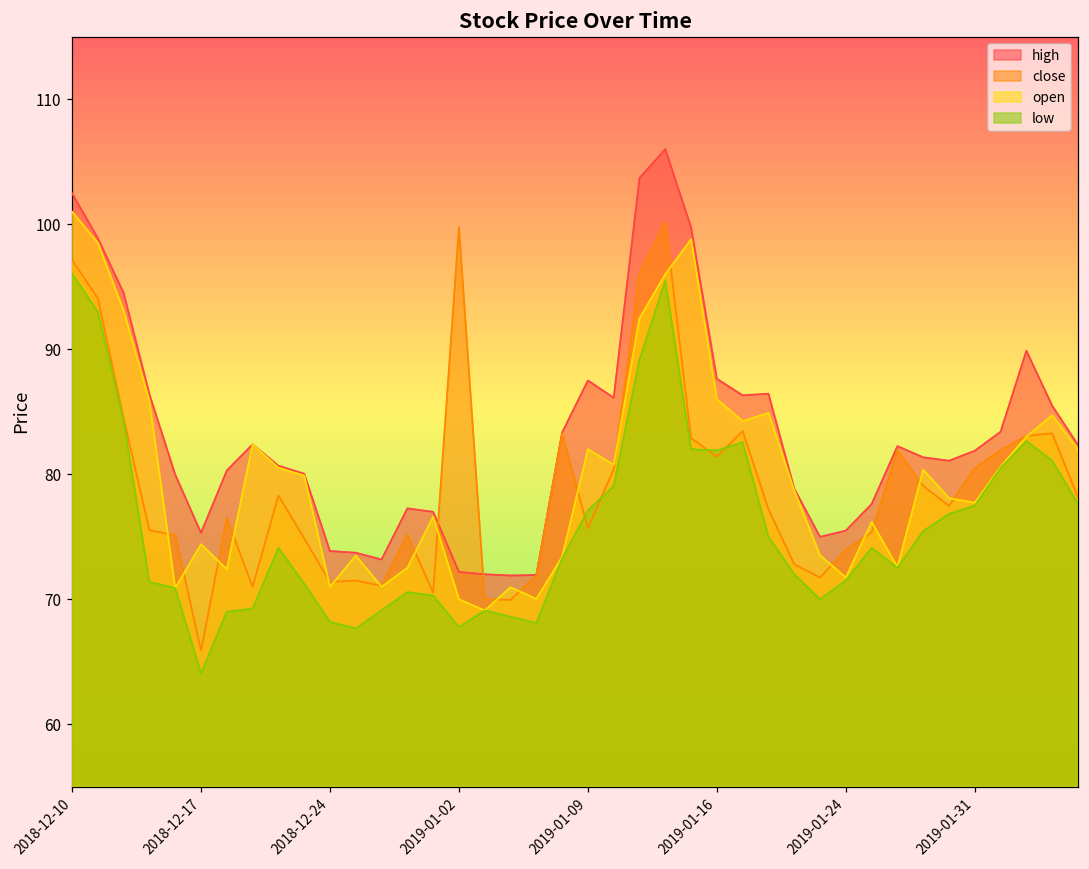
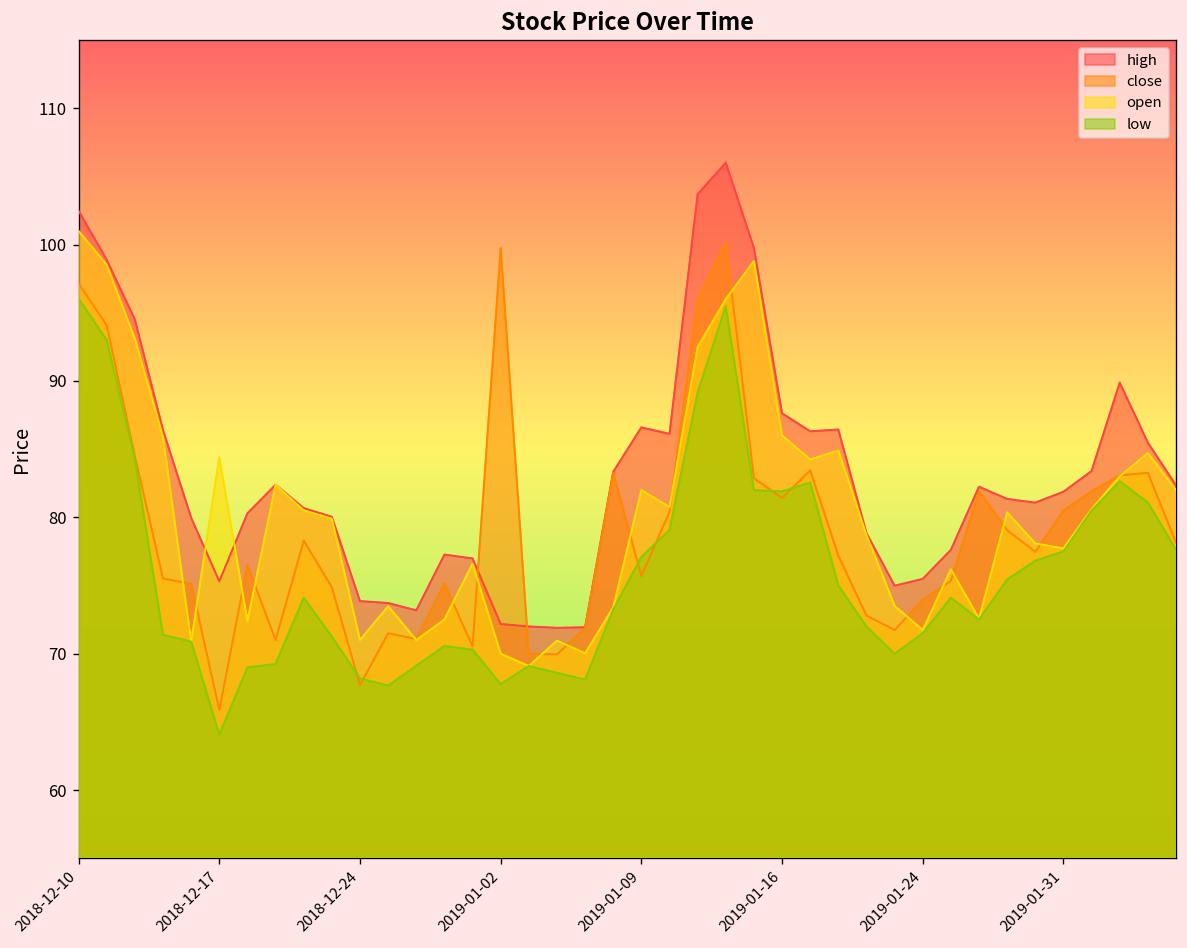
open, 2018-12-17: 74.4 -> 84.4
close, 2018-12-24: 71.4 -> 67.7
high, 2019-01-09: 87.5 -> 86.6
